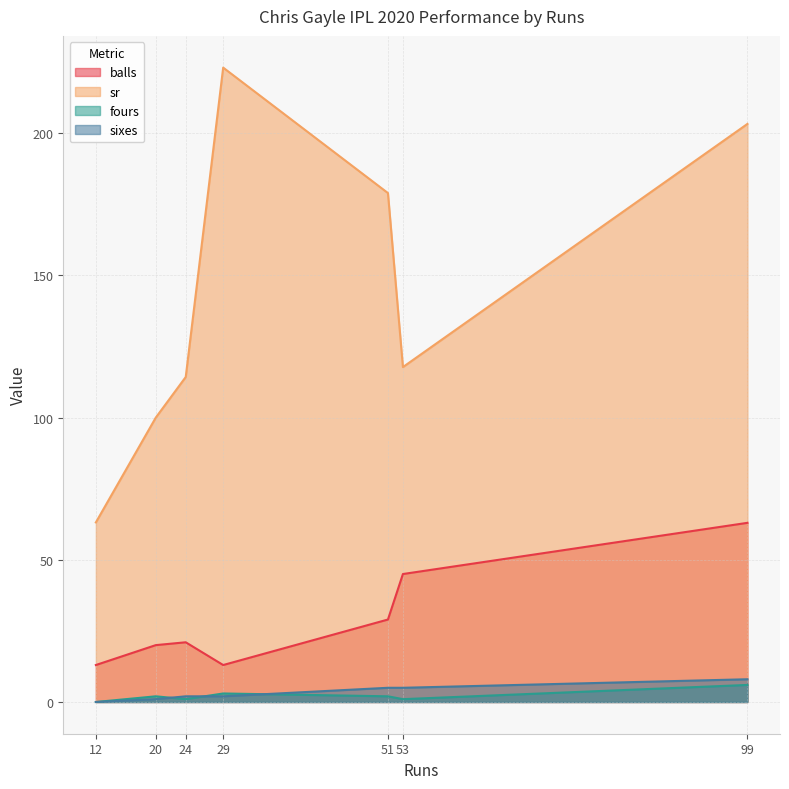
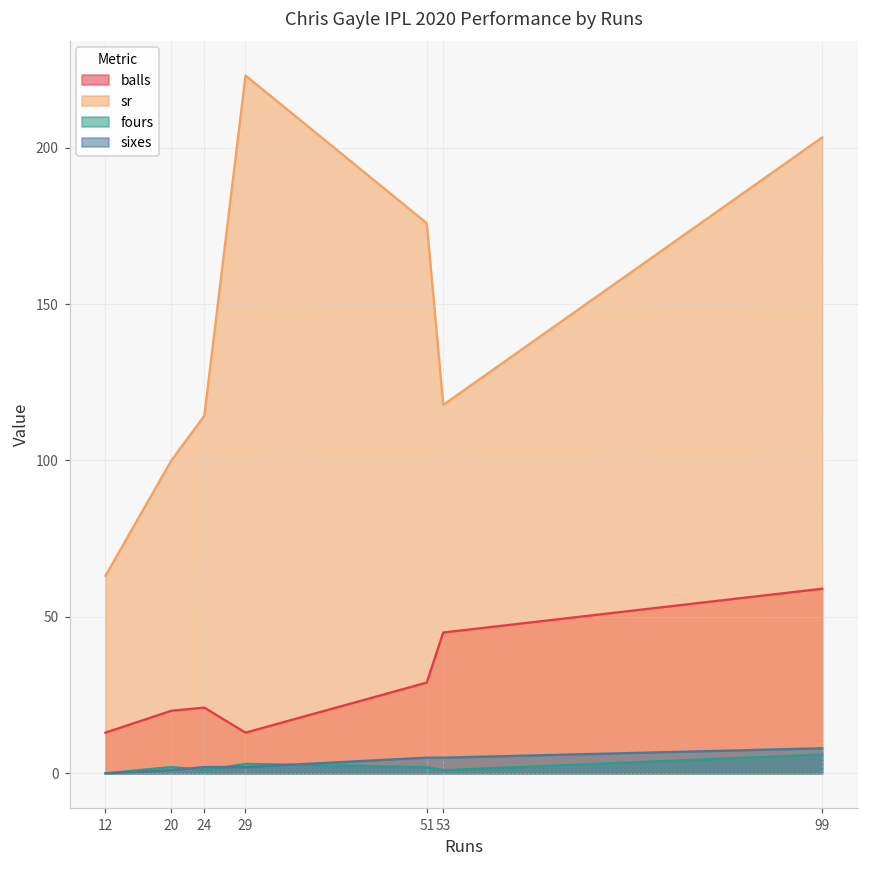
sr, 51: 179 -> 176
balls, 99: 63 -> 59
